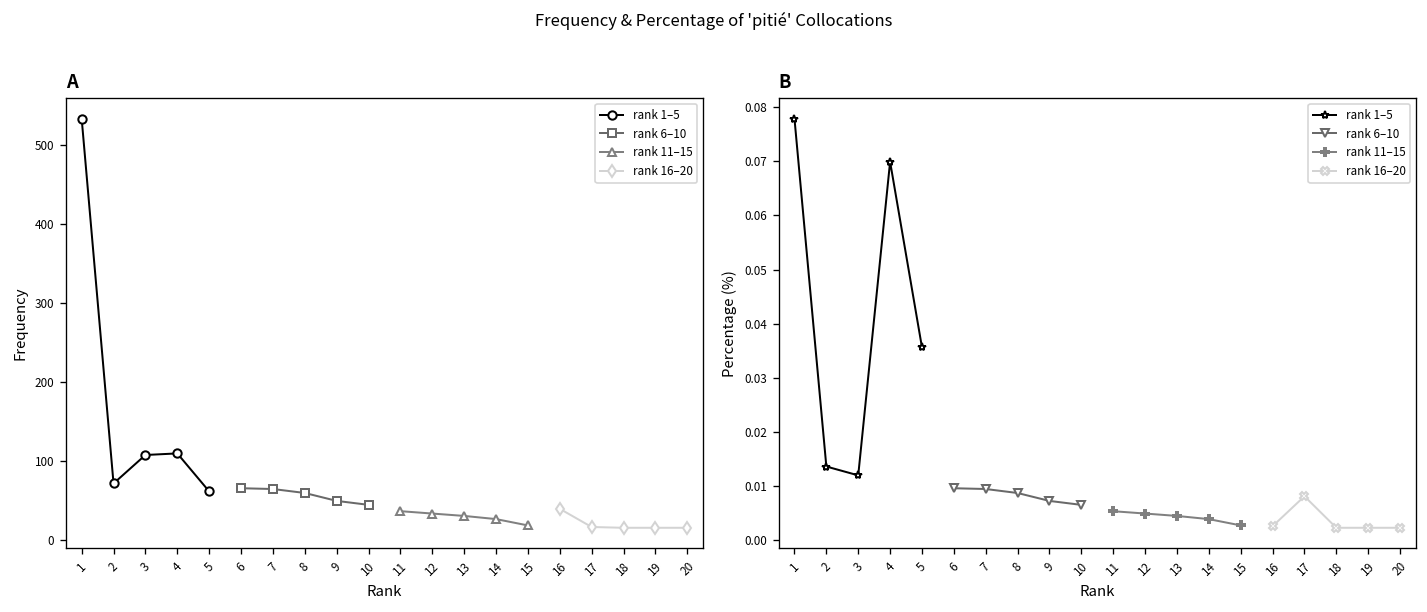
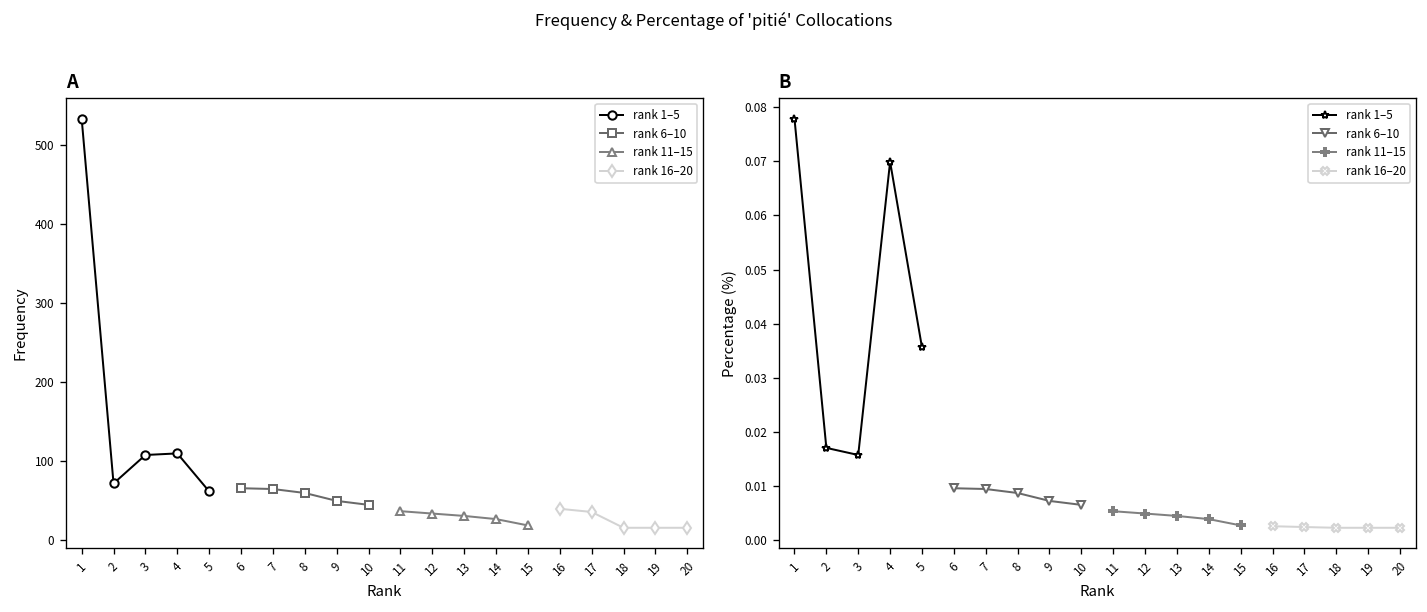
A, rank 16–20, 17: 20 -> 40
B, rank 1–5, 2: 0.014 -> 0.017
B, rank 1–5, 3: 0.012 -> 0.016
B, rank 16–20, 17: 0.008 -> 0.002
